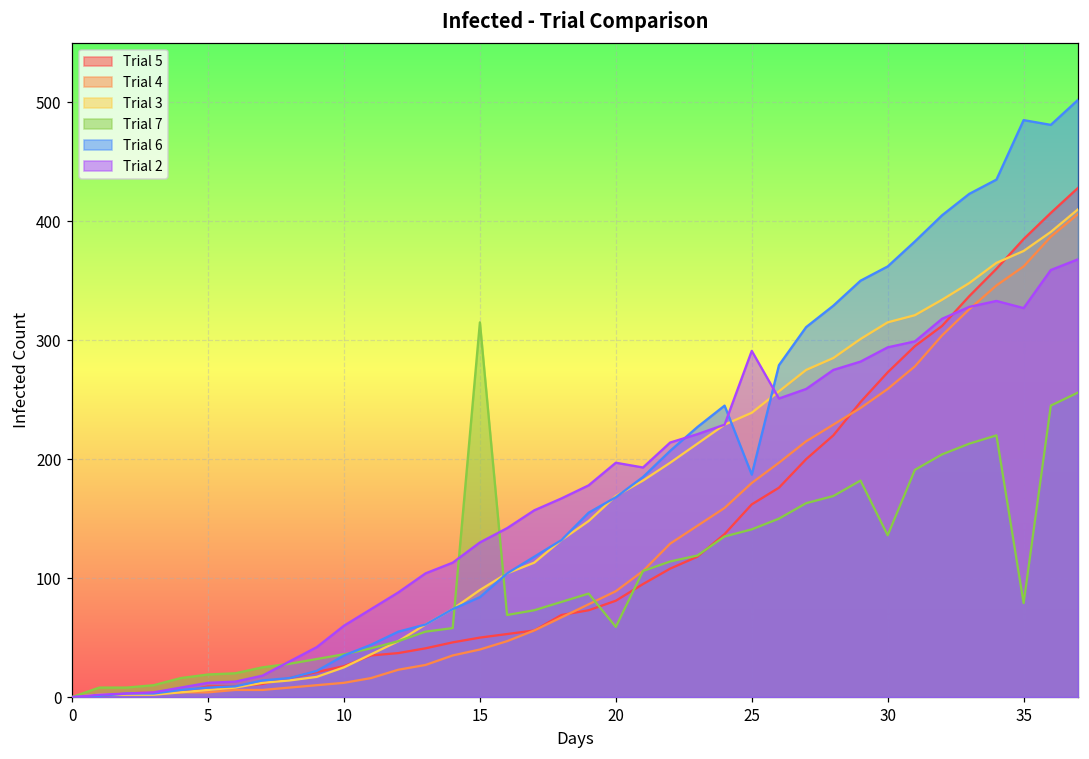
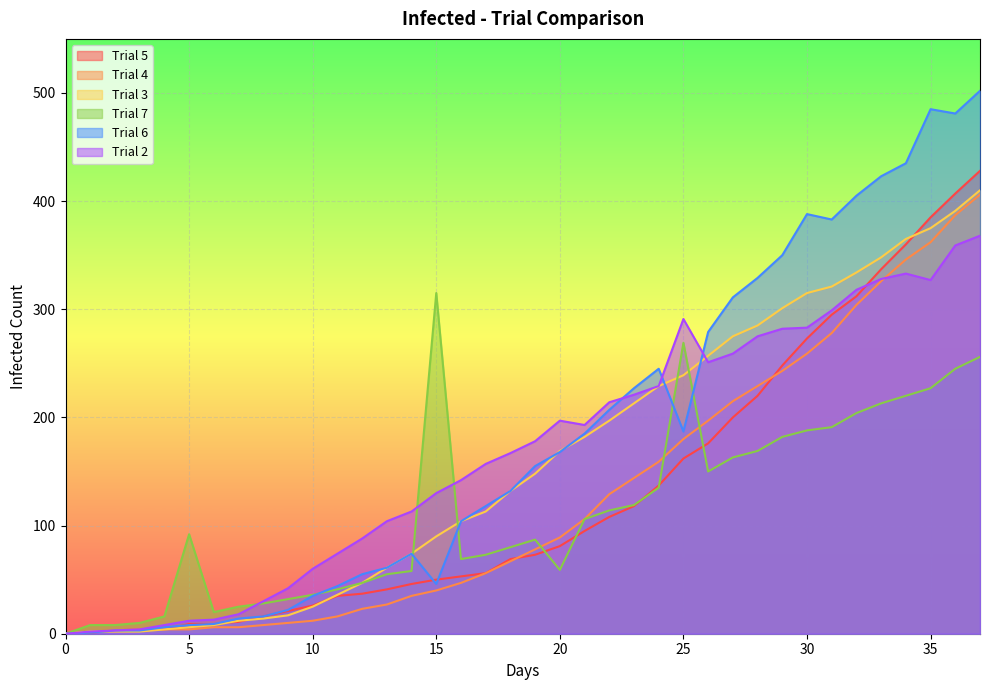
Trial 7, 5: 19 -> 92
Trial 6, 15: 84 -> 46
Trial 7, 25: 141 -> 269
Trial 7, 30: 136 -> 188
Trial 6, 30: 362 -> 388
Trial 2, 30: 294 -> 283
Trial 7, 35: 79 -> 227
